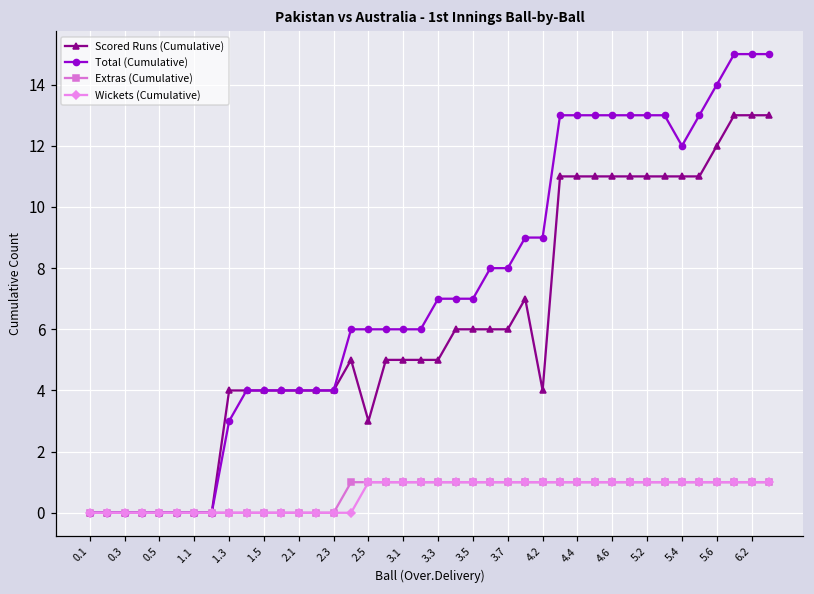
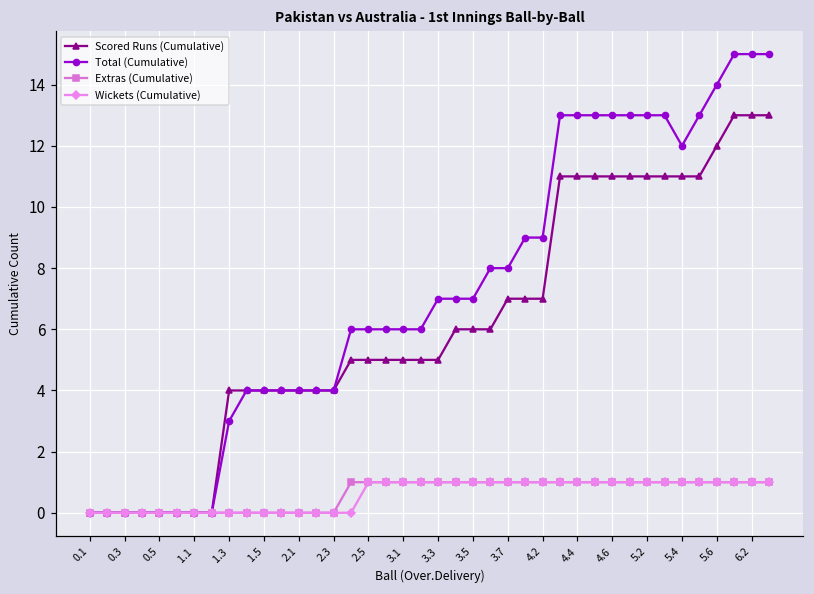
Scored Runs (Cumulative), 2.5: 3 -> 5
Scored Runs (Cumulative), 3.7: 6 -> 7
Scored Runs (Cumulative), 4.2: 4 -> 7
